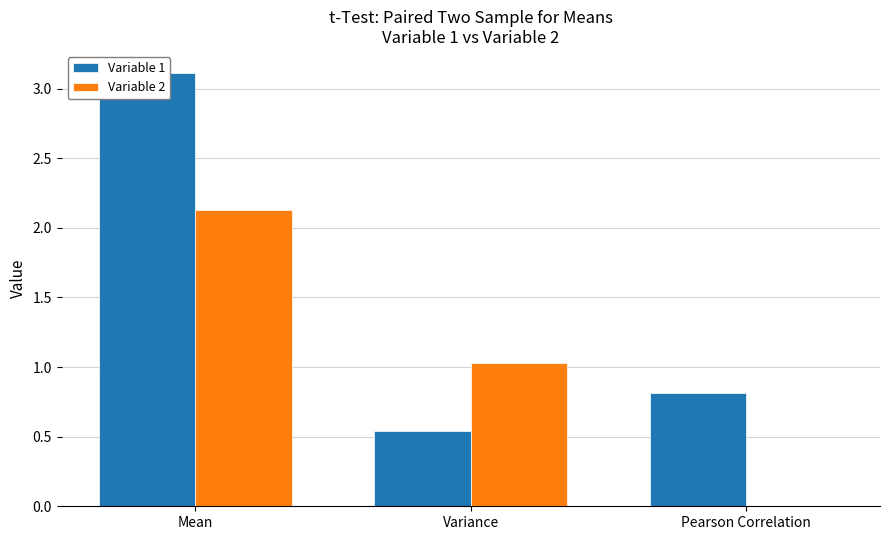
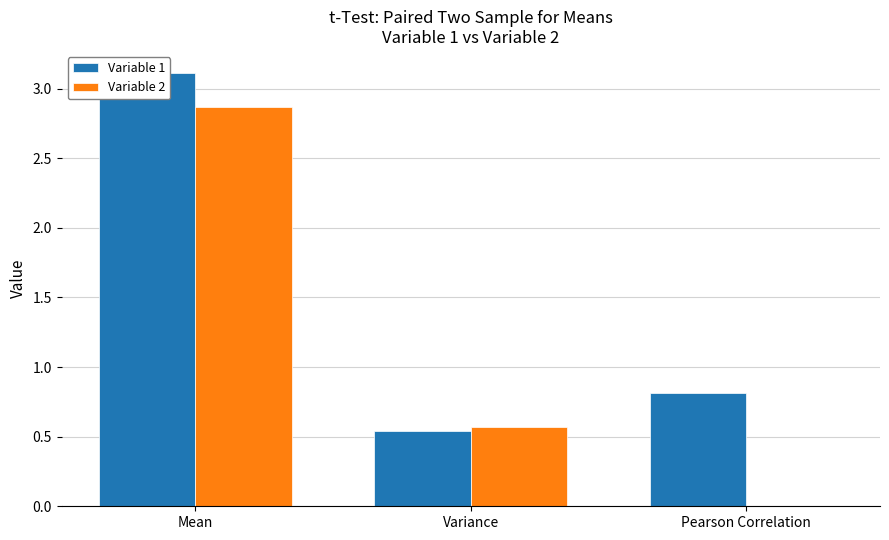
Variable 2, Mean: 2.13 -> 2.87
Variable 2, Variance: 1.03 -> 0.57
